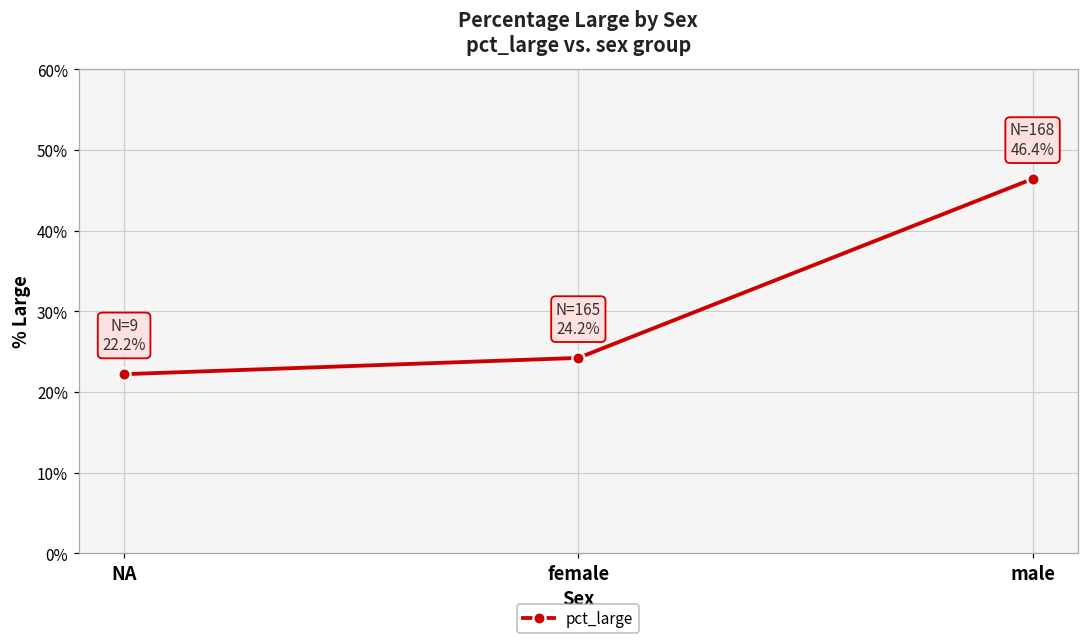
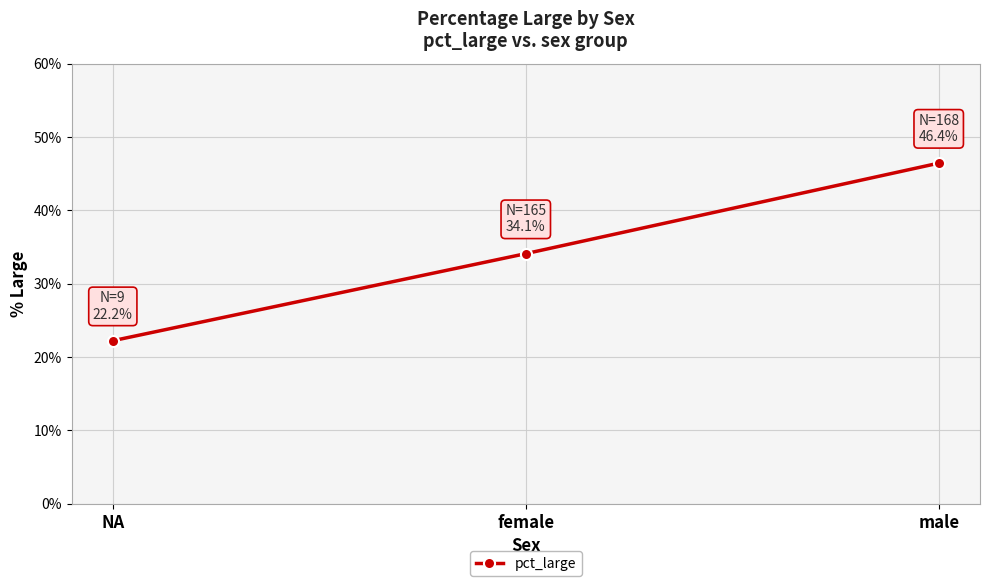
female: 24.2% -> 34.1%
